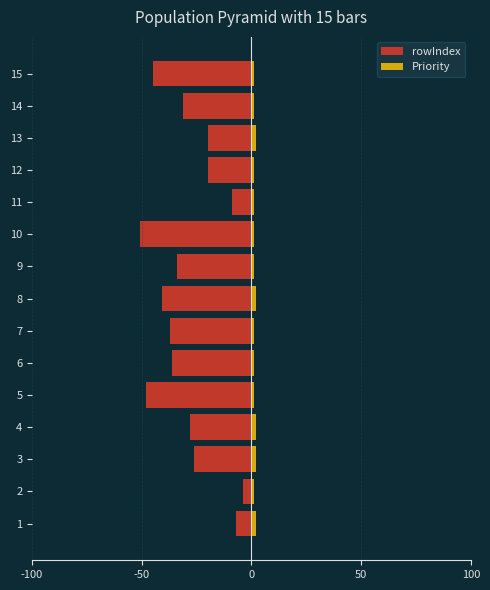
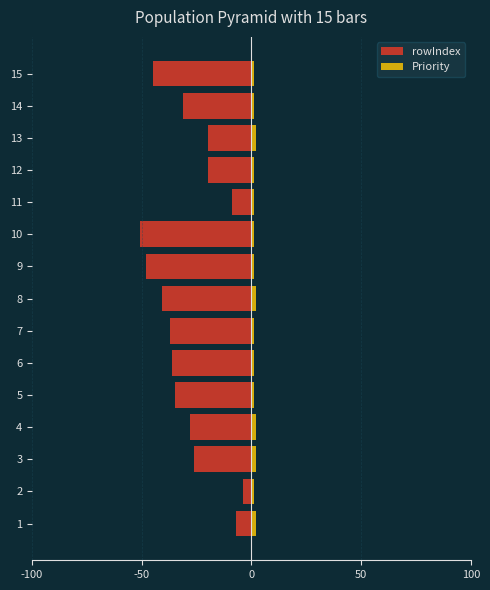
rowIndex, 9: -34 -> -48
rowIndex, 5: -48 -> -35
